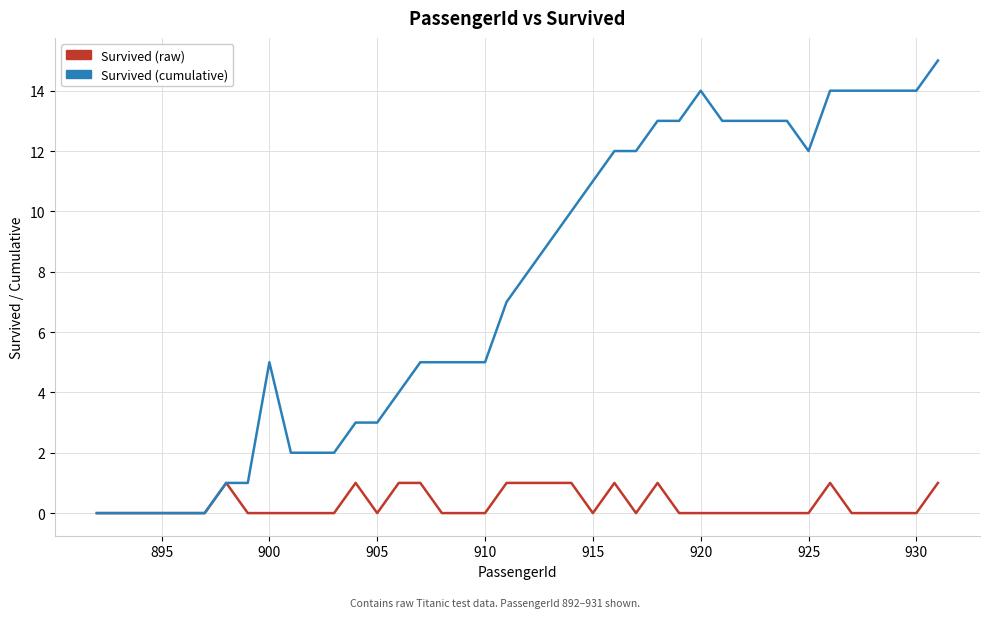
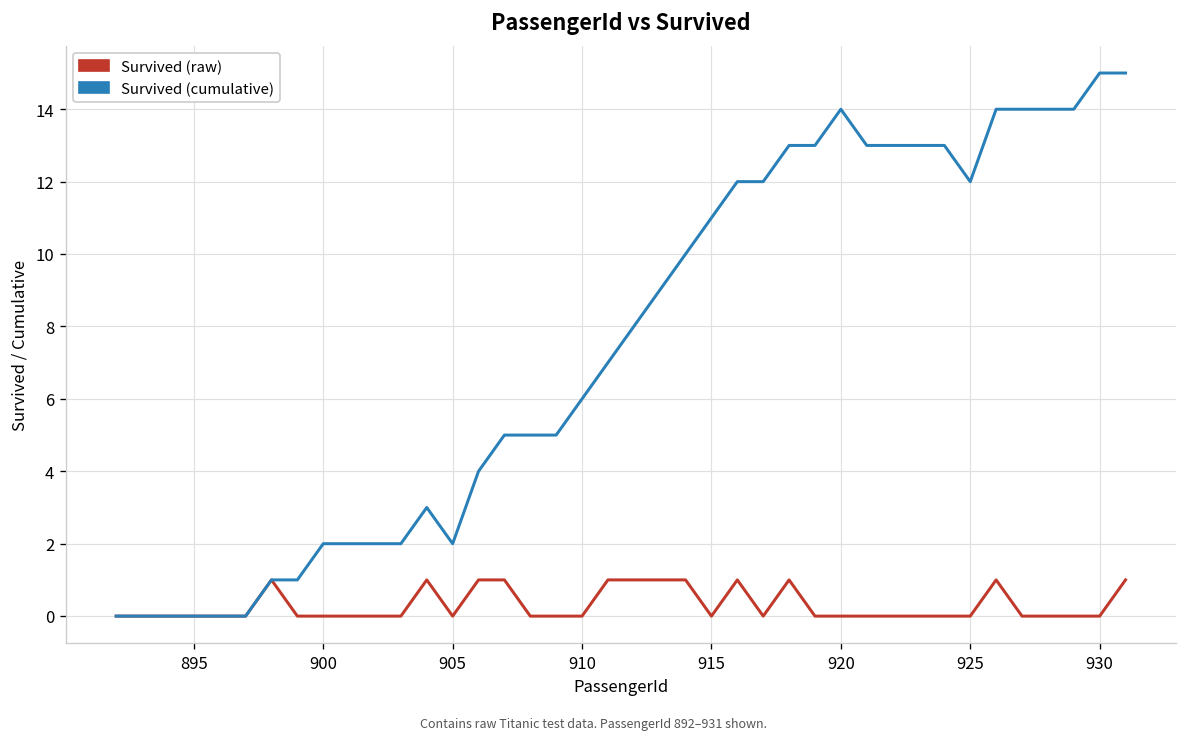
Survived (cumulative), 900: 5 -> 2
Survived (cumulative), 905: 3 -> 2
Survived (cumulative), 910: 5 -> 6
Survived (cumulative), 930: 14 -> 15
